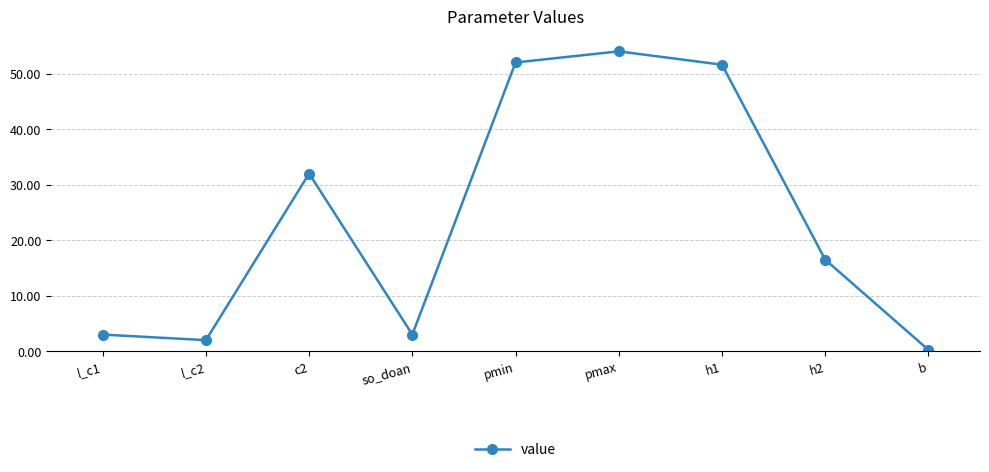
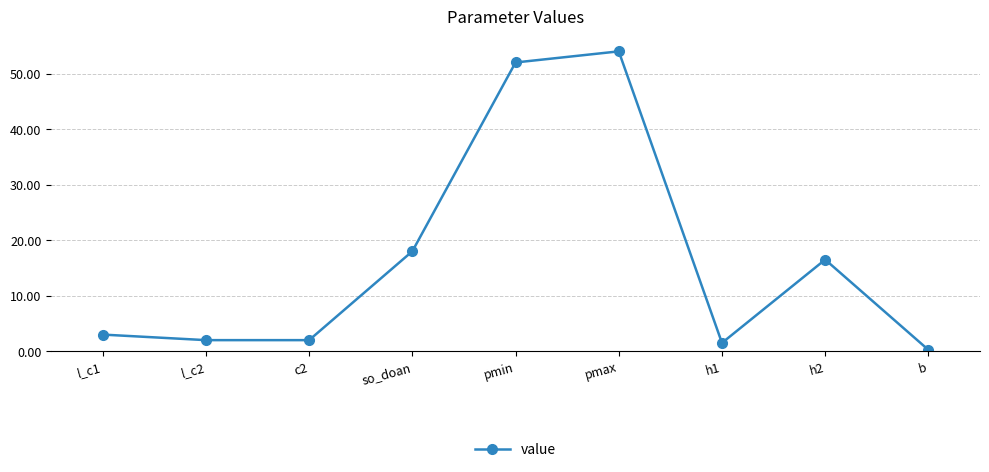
c2: 32 -> 2
so_doan: 3 -> 18
h1: 52 -> 2
